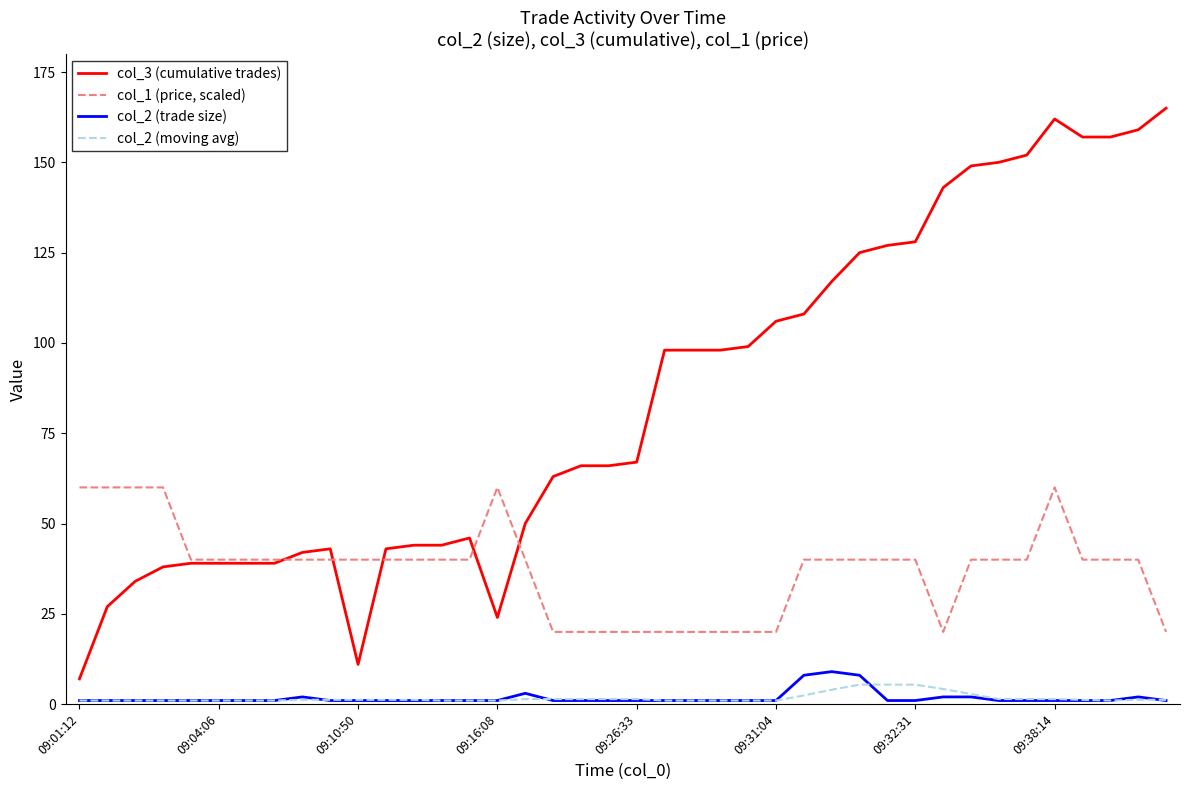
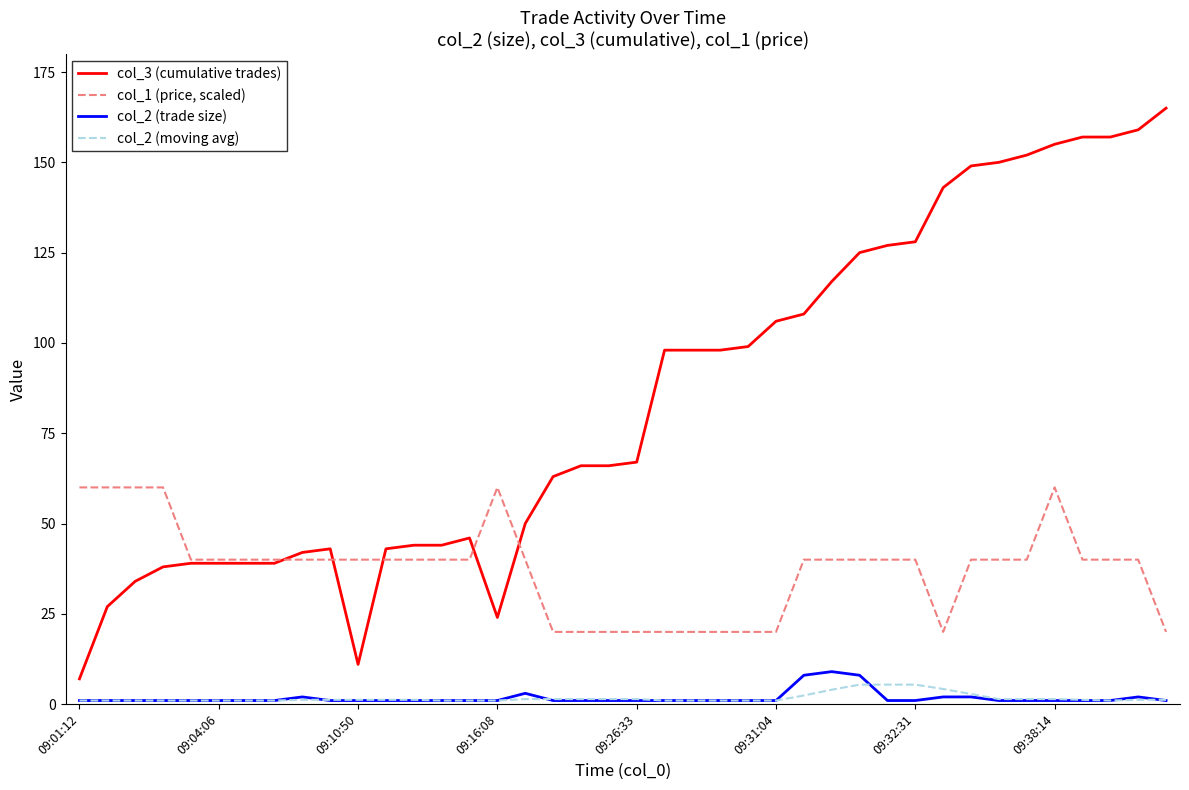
col_3 (cumulative trades), 09:38:14: 162 -> 155
